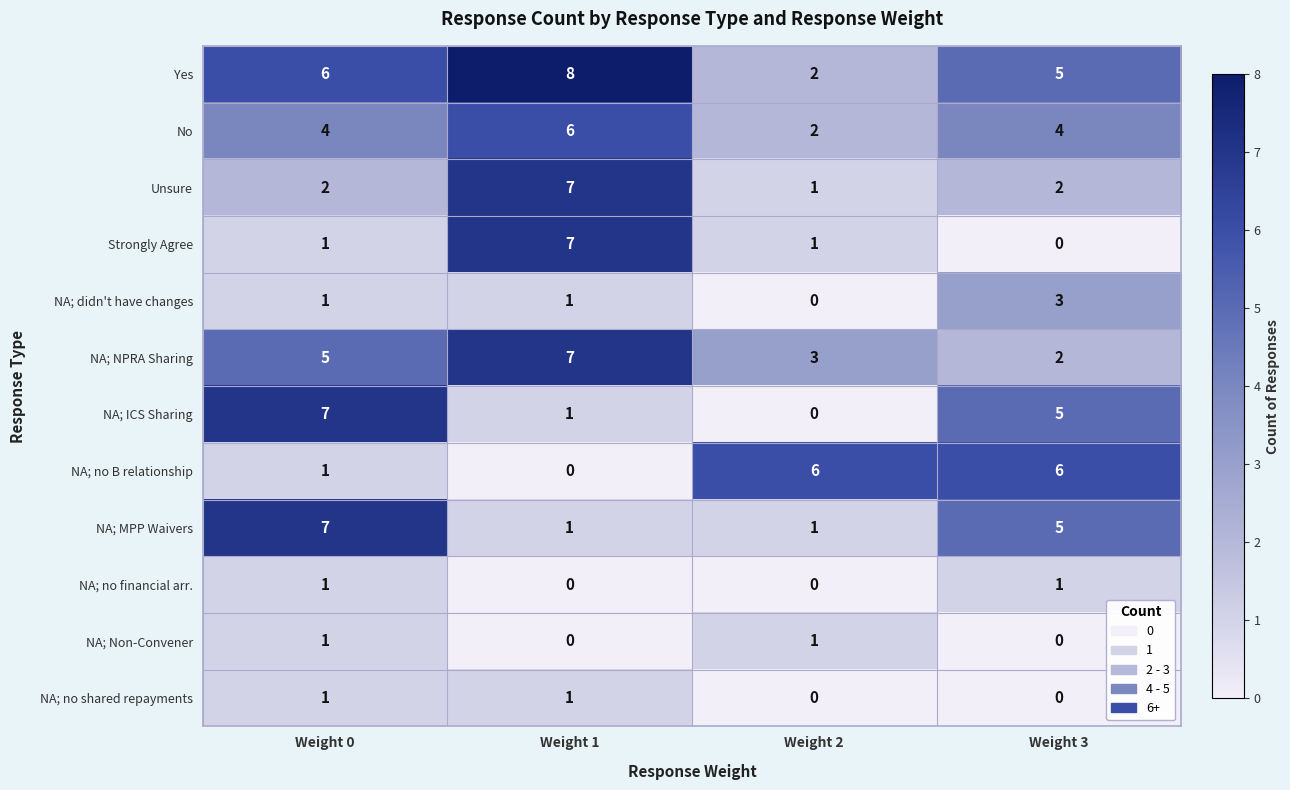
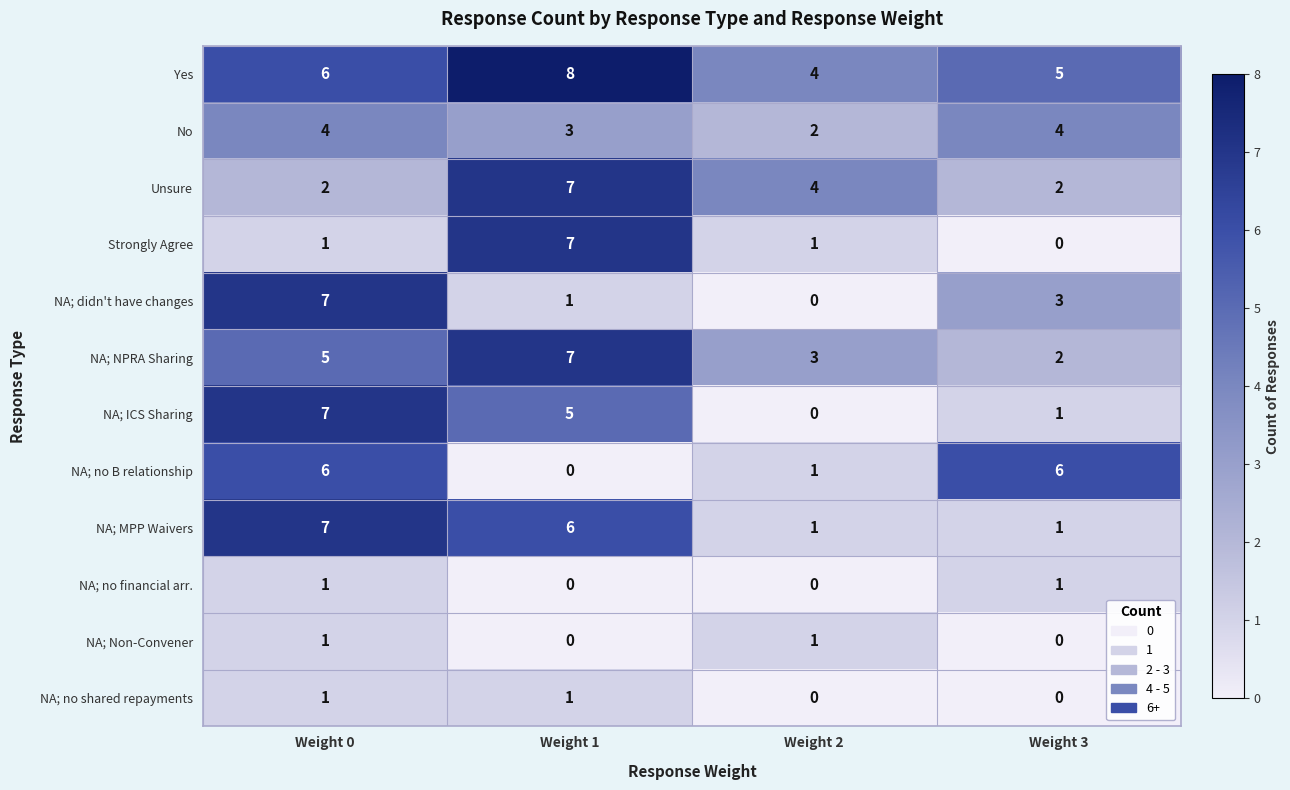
Yes, Weight 2: 2 -> 4
No, Weight 1: 6 -> 3
Unsure, Weight 2: 1 -> 4
NA; didn't have changes, Weight 0: 1 -> 7
NA; ICS Sharing, Weight 1: 1 -> 5
NA; ICS Sharing, Weight 3: 5 -> 1
NA; no B relationship, Weight 0: 1 -> 6
NA; no B relationship, Weight 2: 6 -> 1
NA; MPP Waivers, Weight 1: 1 -> 6
NA; MPP Waivers, Weight 3: 5 -> 1
